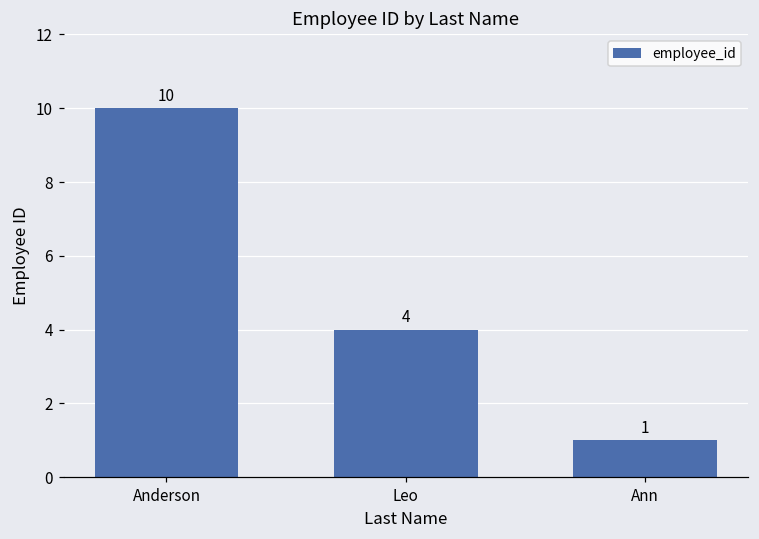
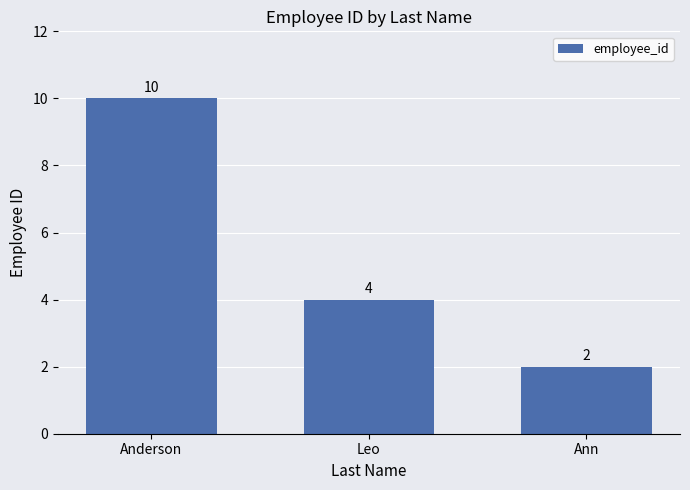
Ann: 1 -> 2
